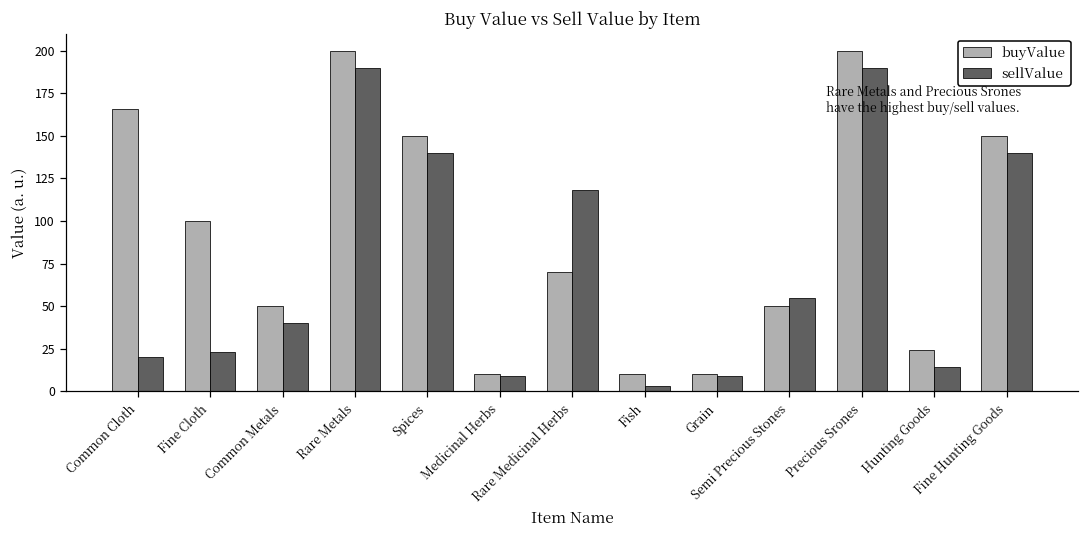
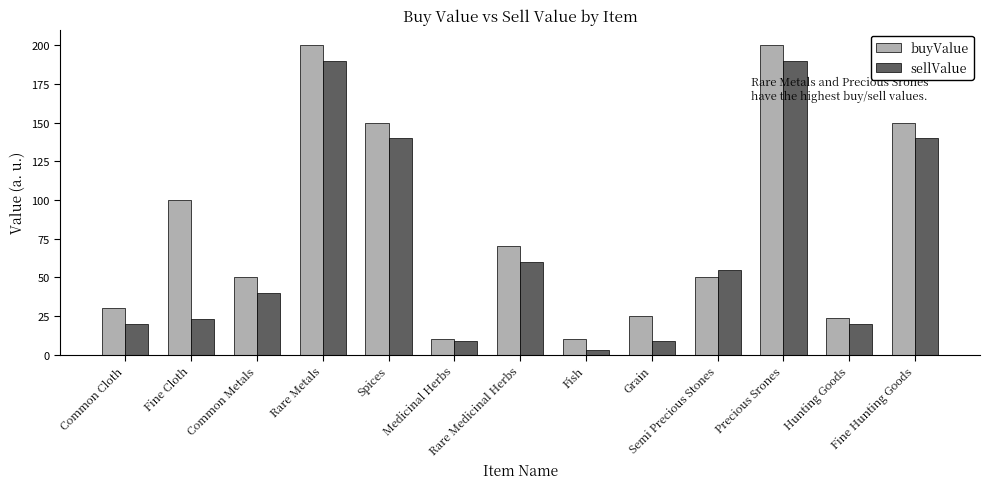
buyValue, Common Cloth: 166 -> 30
sellValue, Rare Medicinal Herbs: 118 -> 60
buyValue, Grain: 10 -> 25
sellValue, Hunting Goods: 14 -> 20
